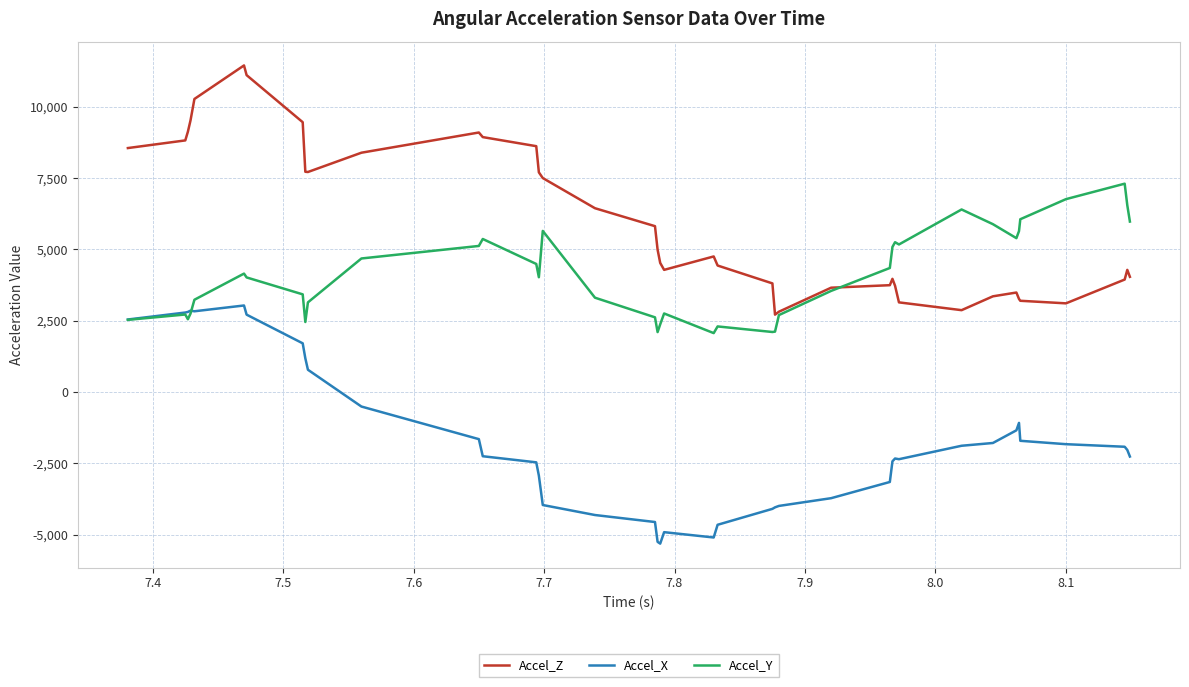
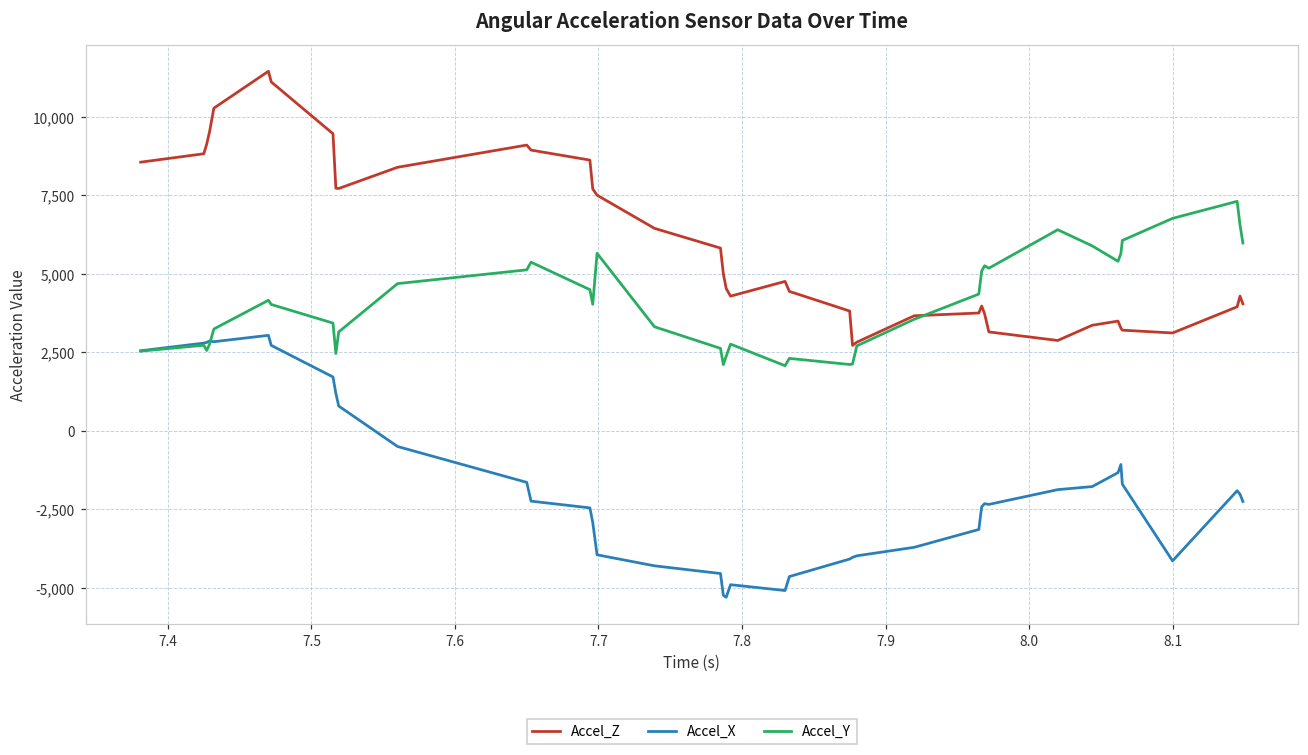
Accel_X, 8.1: -1,800 -> -4,200
